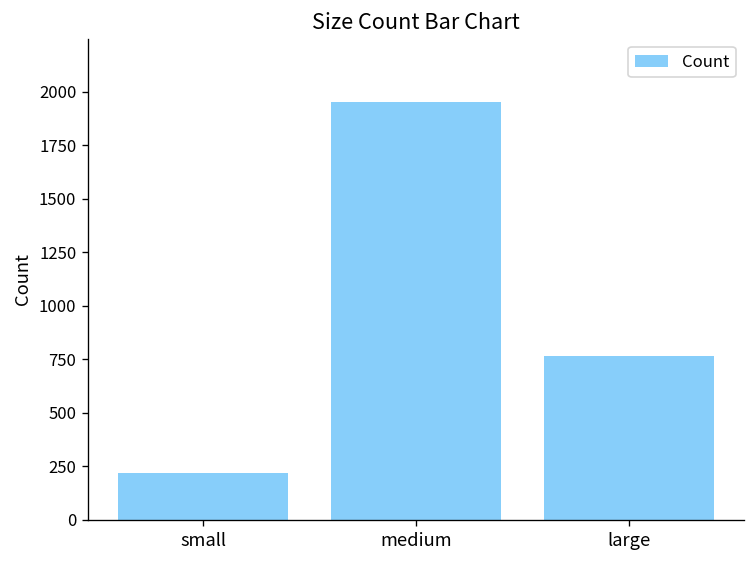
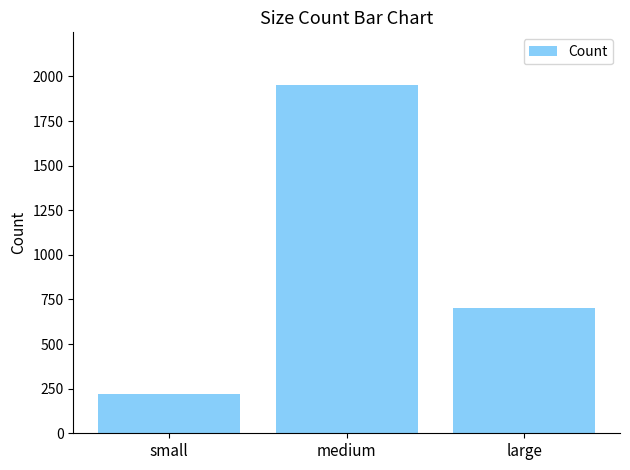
large: 770 -> 700
